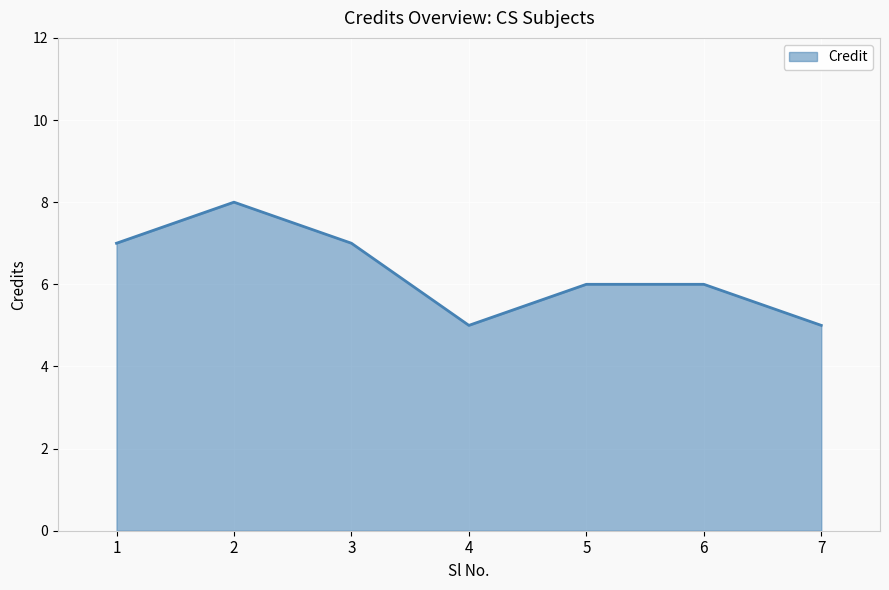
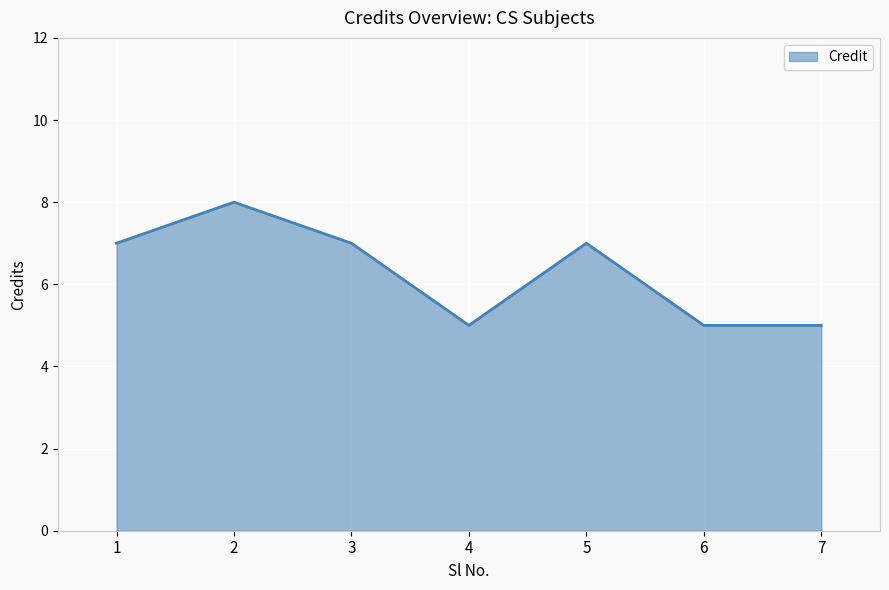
5: 6 -> 7
6: 6 -> 5
